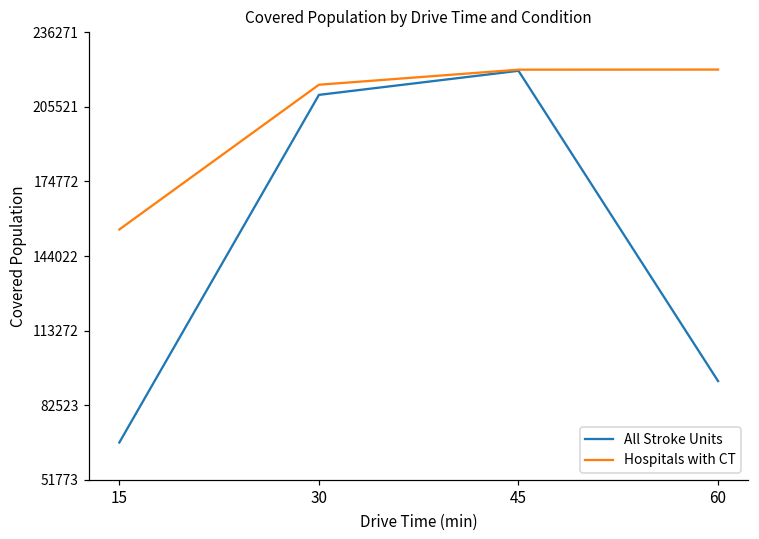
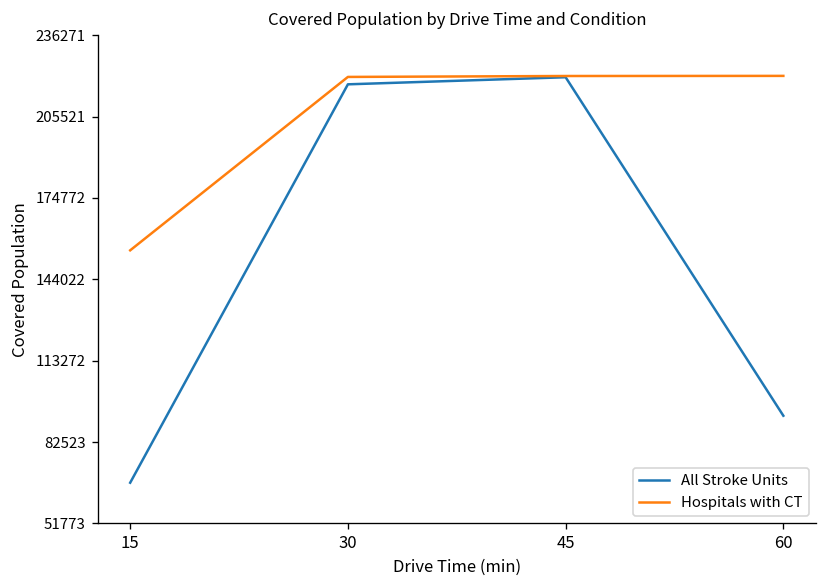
All Stroke Units, 30: 210000 -> 218000
Hospitals with CT, 30: 215000 -> 221000
